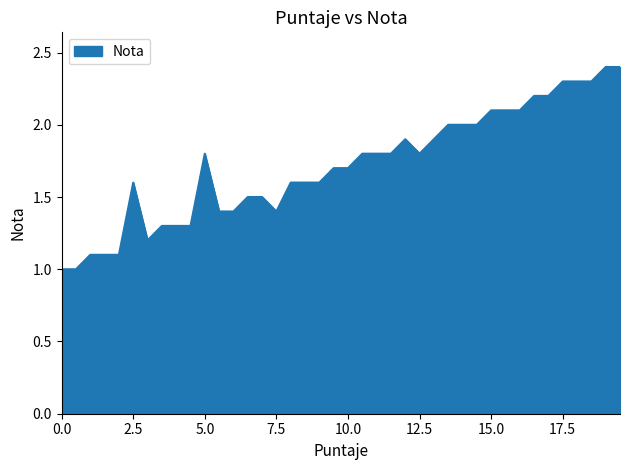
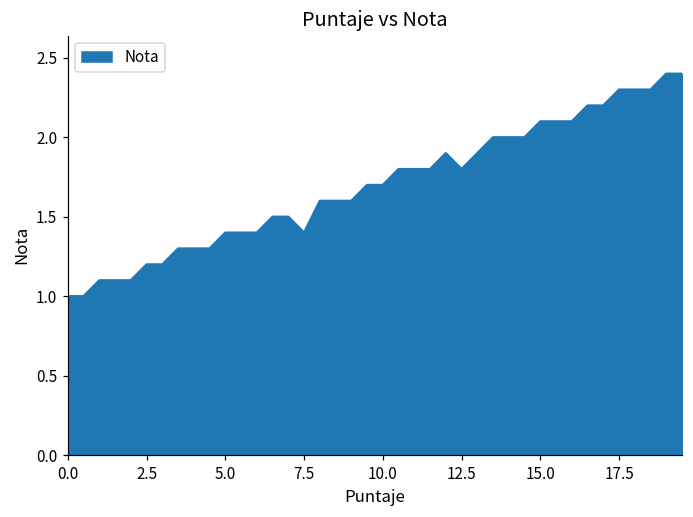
2.5: 1.6 -> 1.2
5.0: 1.8 -> 1.4
